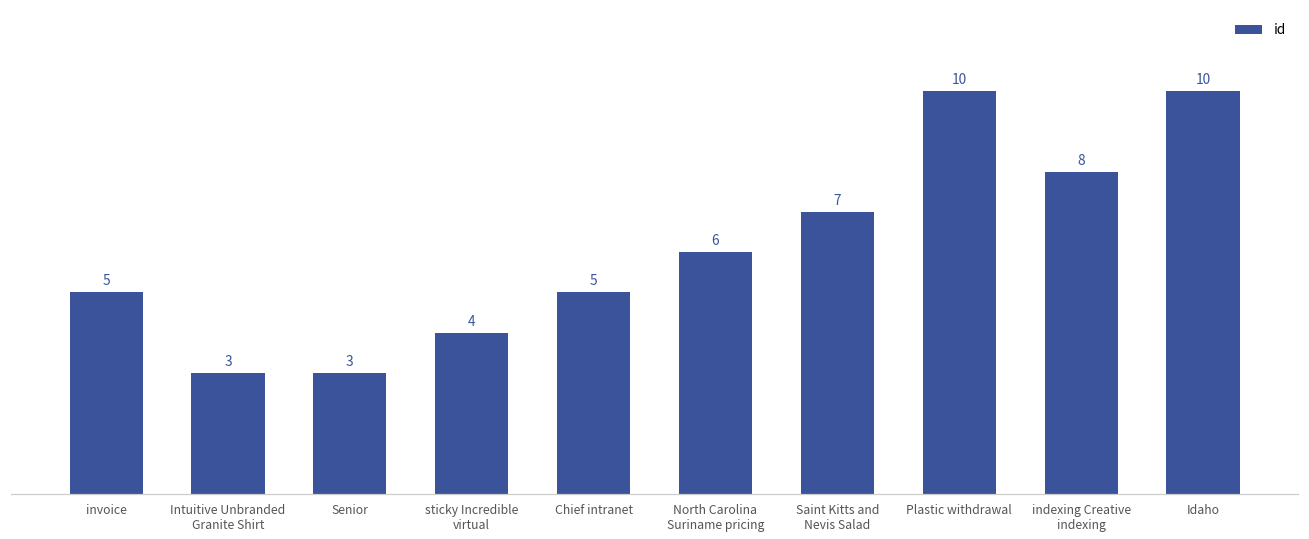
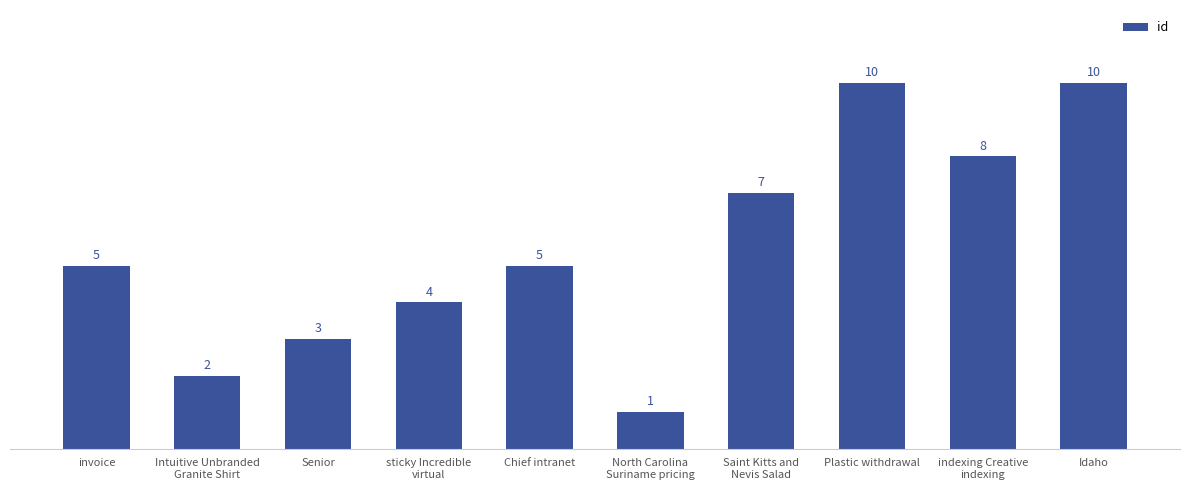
Intuitive Unbranded Granite Shirt: 3 -> 2
North Carolina Suriname pricing: 6 -> 1
